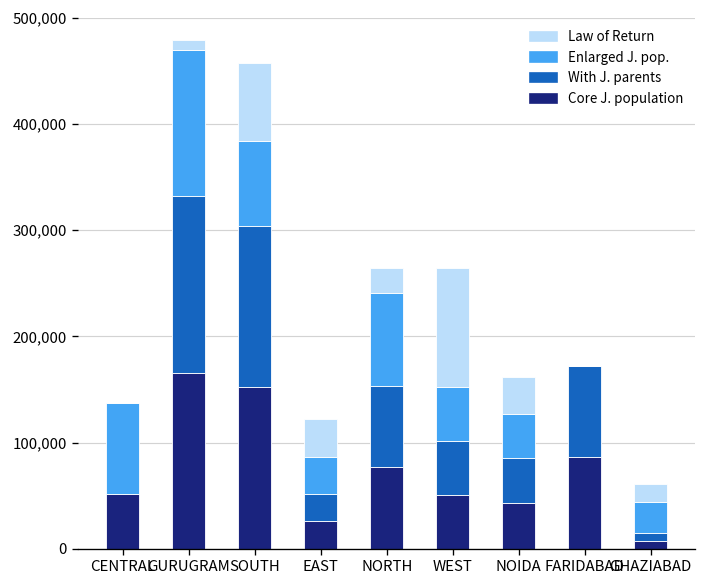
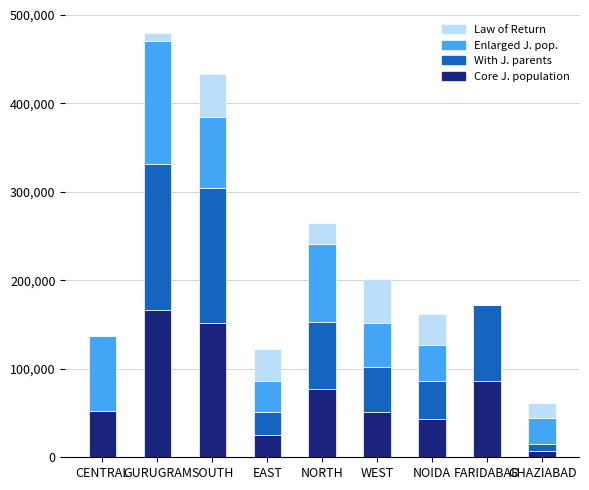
Law of Return, SOUTH: 70,000 -> 50,000
Law of Return, WEST: 110,000 -> 50,000
